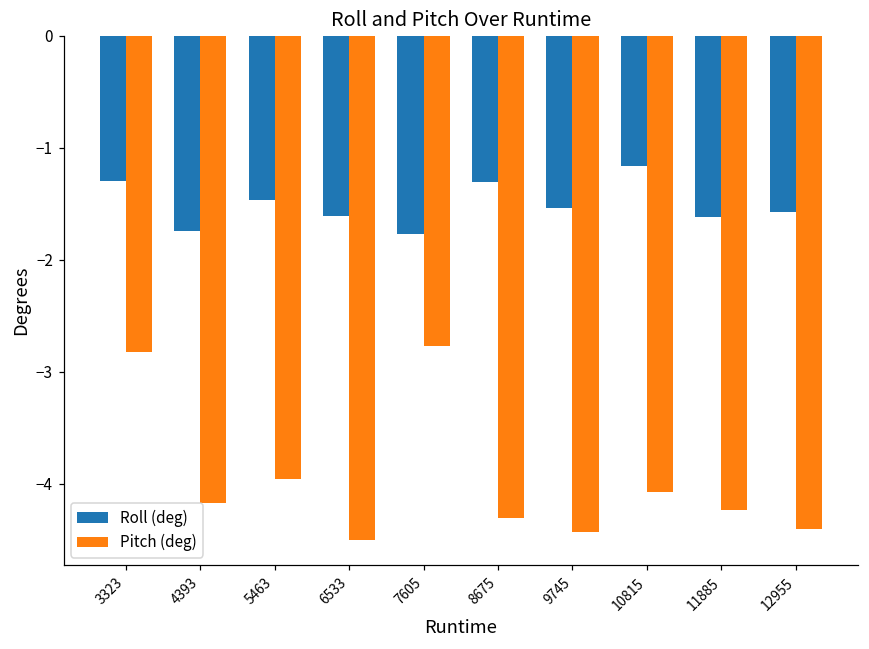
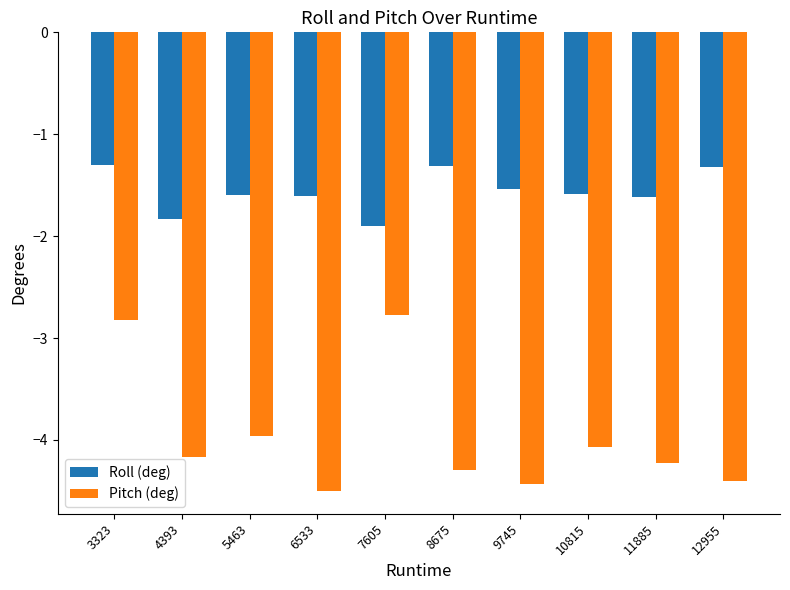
Roll (deg), 4393: -1.74 -> -1.83
Roll (deg), 5463: -1.47 -> -1.60
Roll (deg), 7605: -1.77 -> -1.90
Roll (deg), 10815: -1.16 -> -1.59
Roll (deg), 12955: -1.57 -> -1.32
